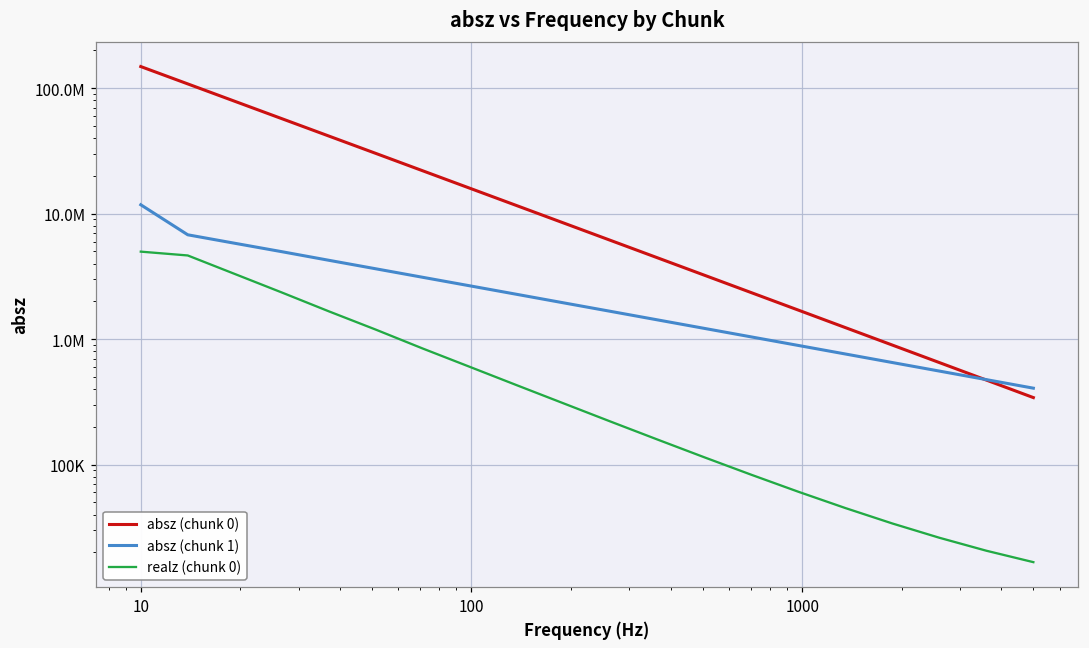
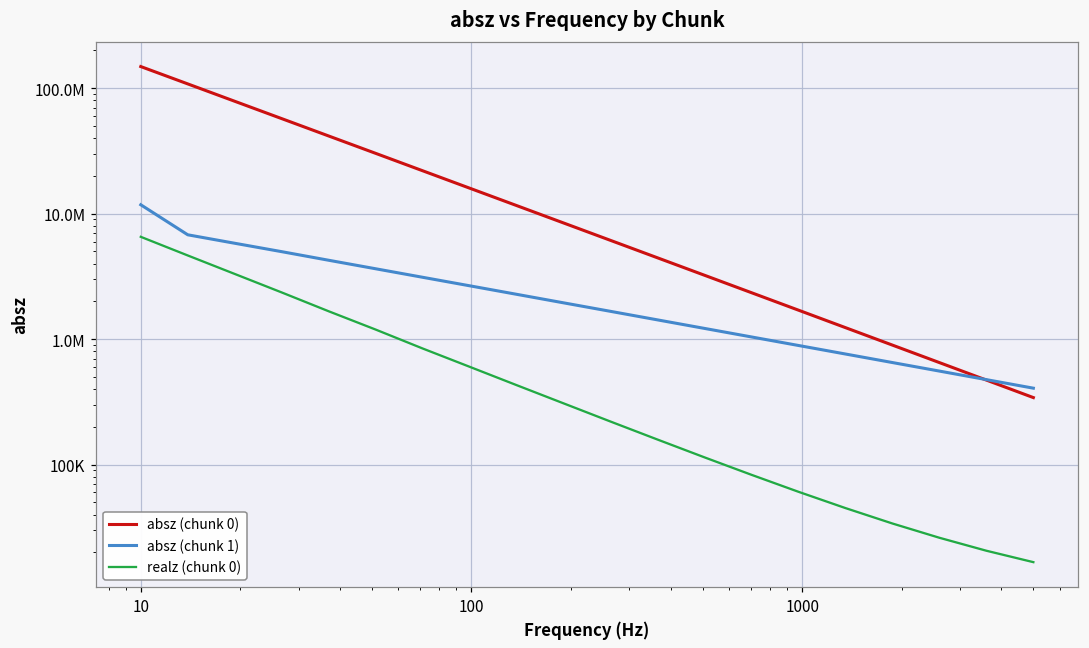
realz (chunk 0), 10: 5000000 -> 7000000
